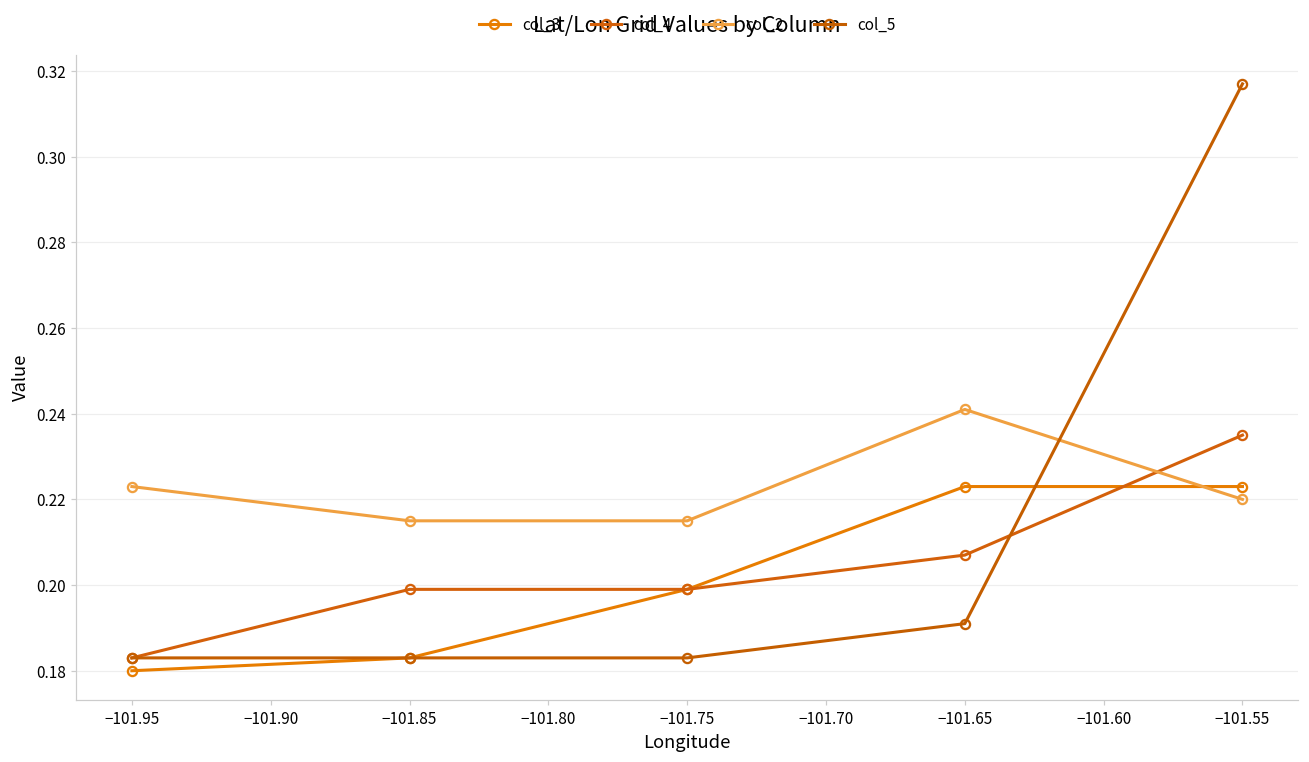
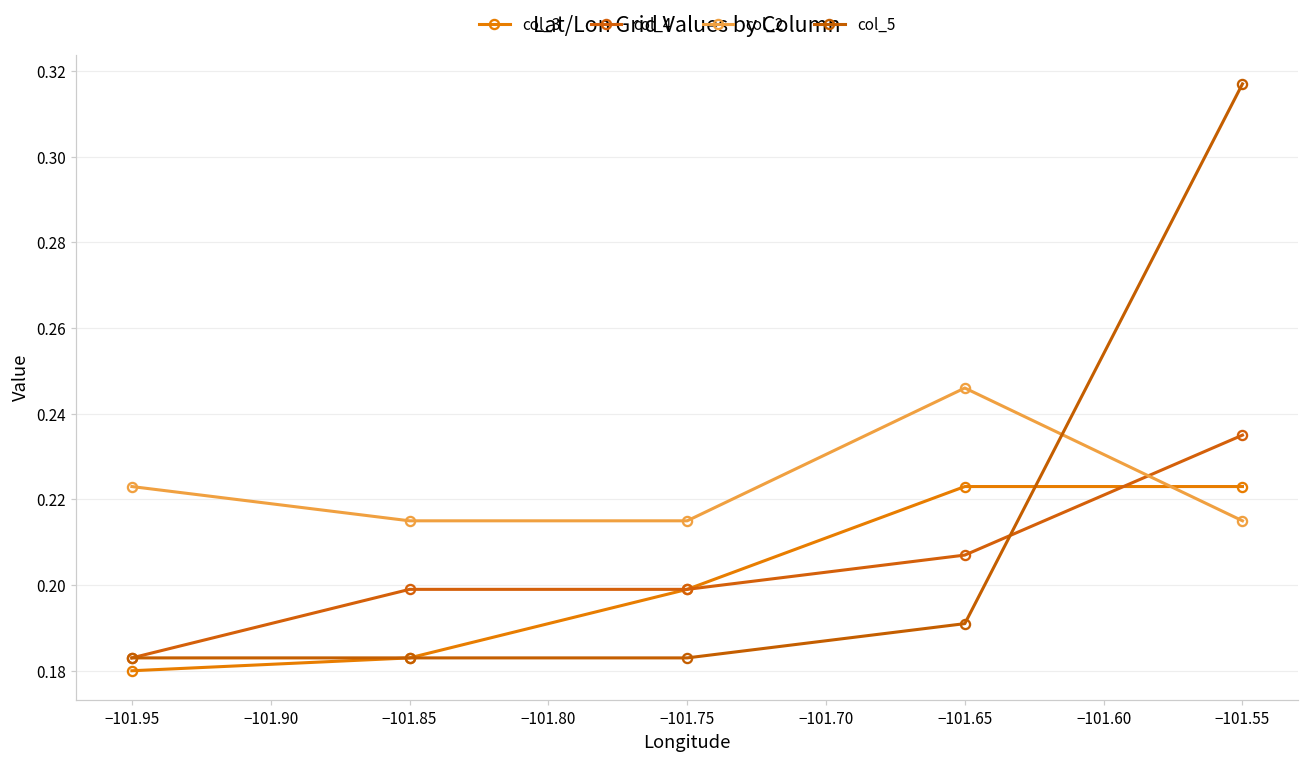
col_2, −101.65: 0.241 -> 0.246
col_2, −101.55: 0.220 -> 0.215
